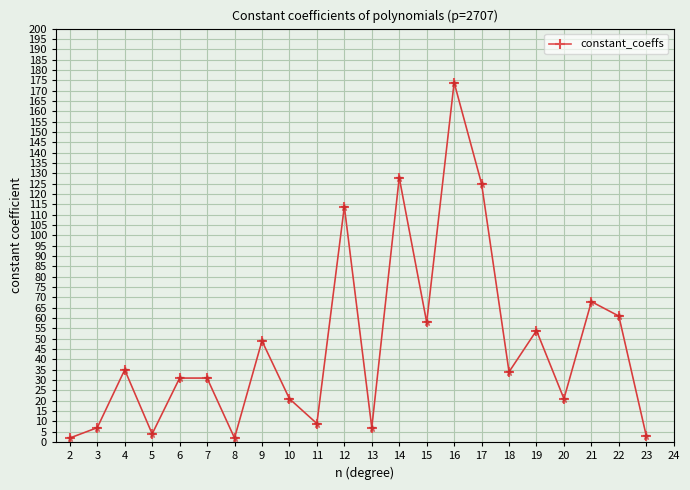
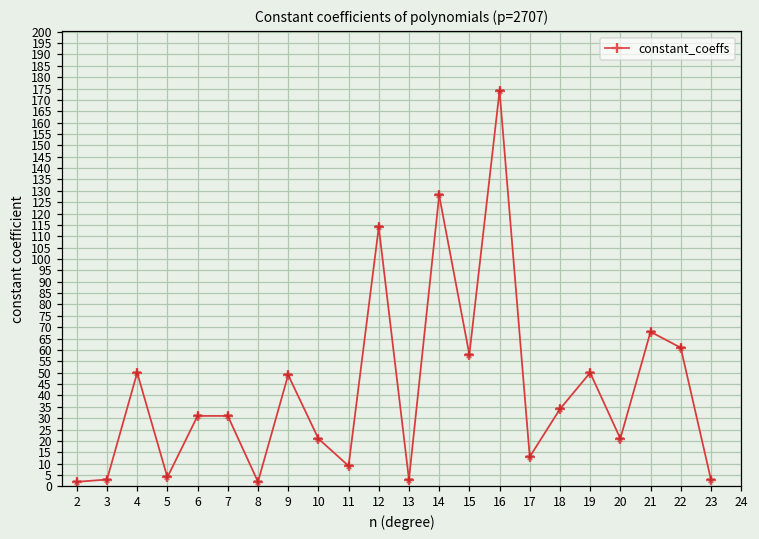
3: 7 -> 3
4: 35 -> 50
13: 7 -> 3
17: 125 -> 13
19: 54 -> 50
